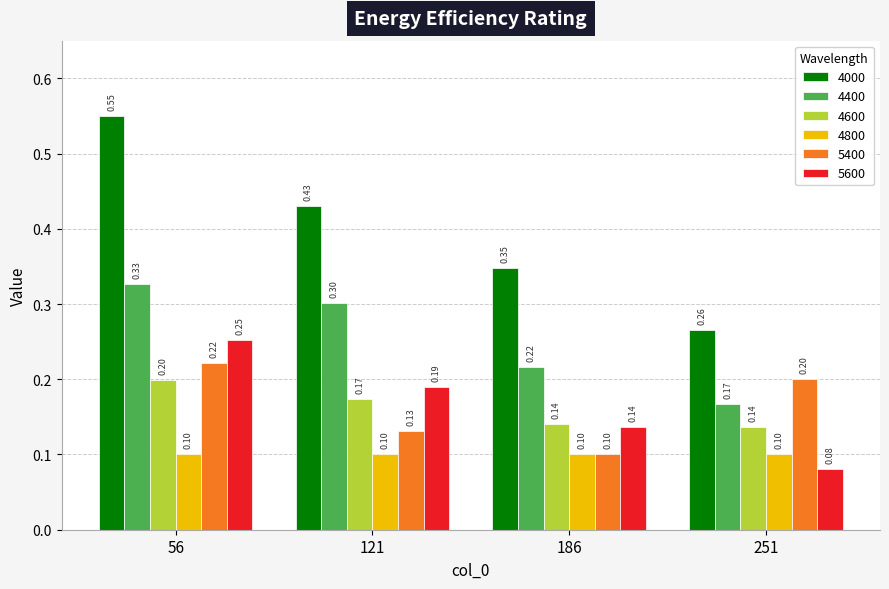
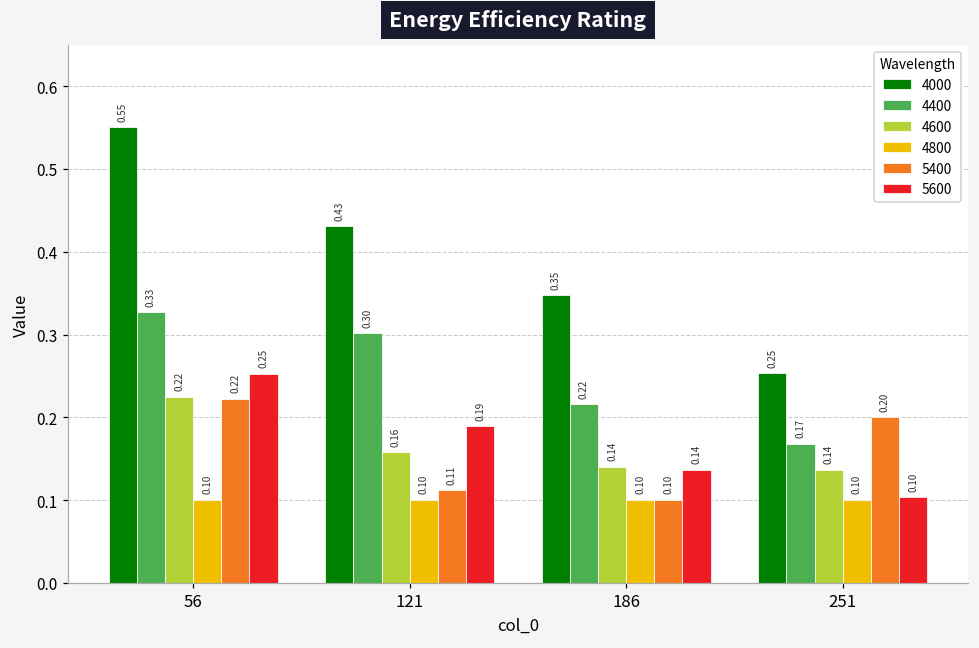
4600, 56: 0.20 -> 0.22
4600, 121: 0.17 -> 0.16
5400, 121: 0.13 -> 0.11
4000, 251: 0.26 -> 0.25
5600, 251: 0.08 -> 0.10
